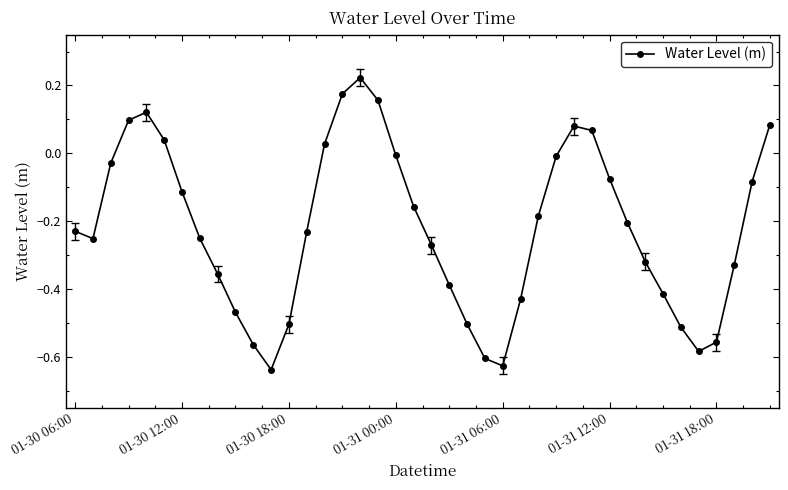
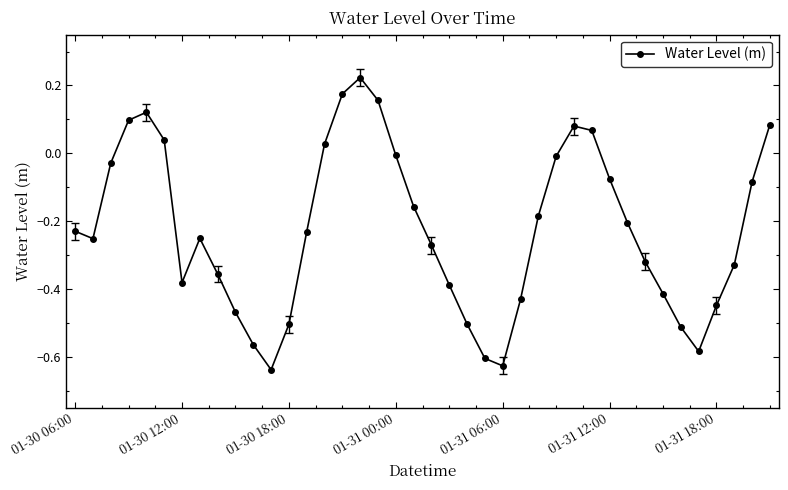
Water Level (m), 01-30 12:00: -0.11 -> -0.38
Water Level (m), 01-31 18:00: -0.56 -> -0.45
